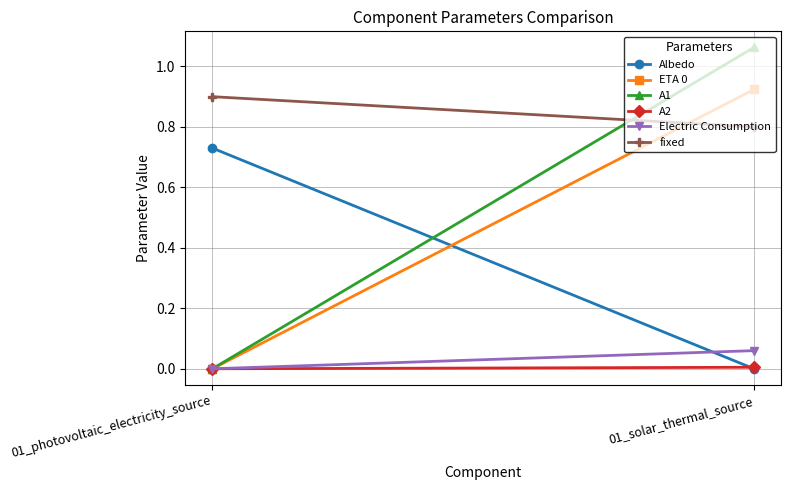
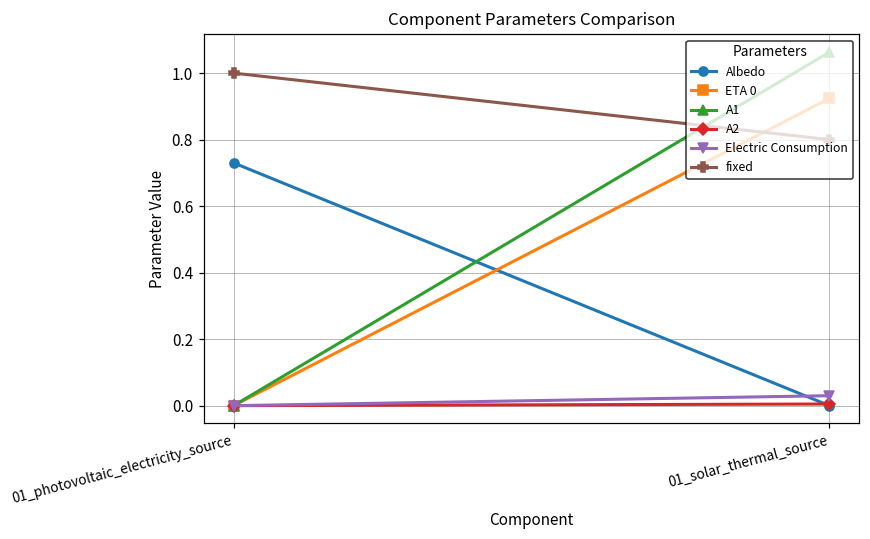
fixed, 01_photovoltaic_electricity_source: 0.9 -> 1.0
Electric Consumption, 01_solar_thermal_source: 0.06 -> 0.03
